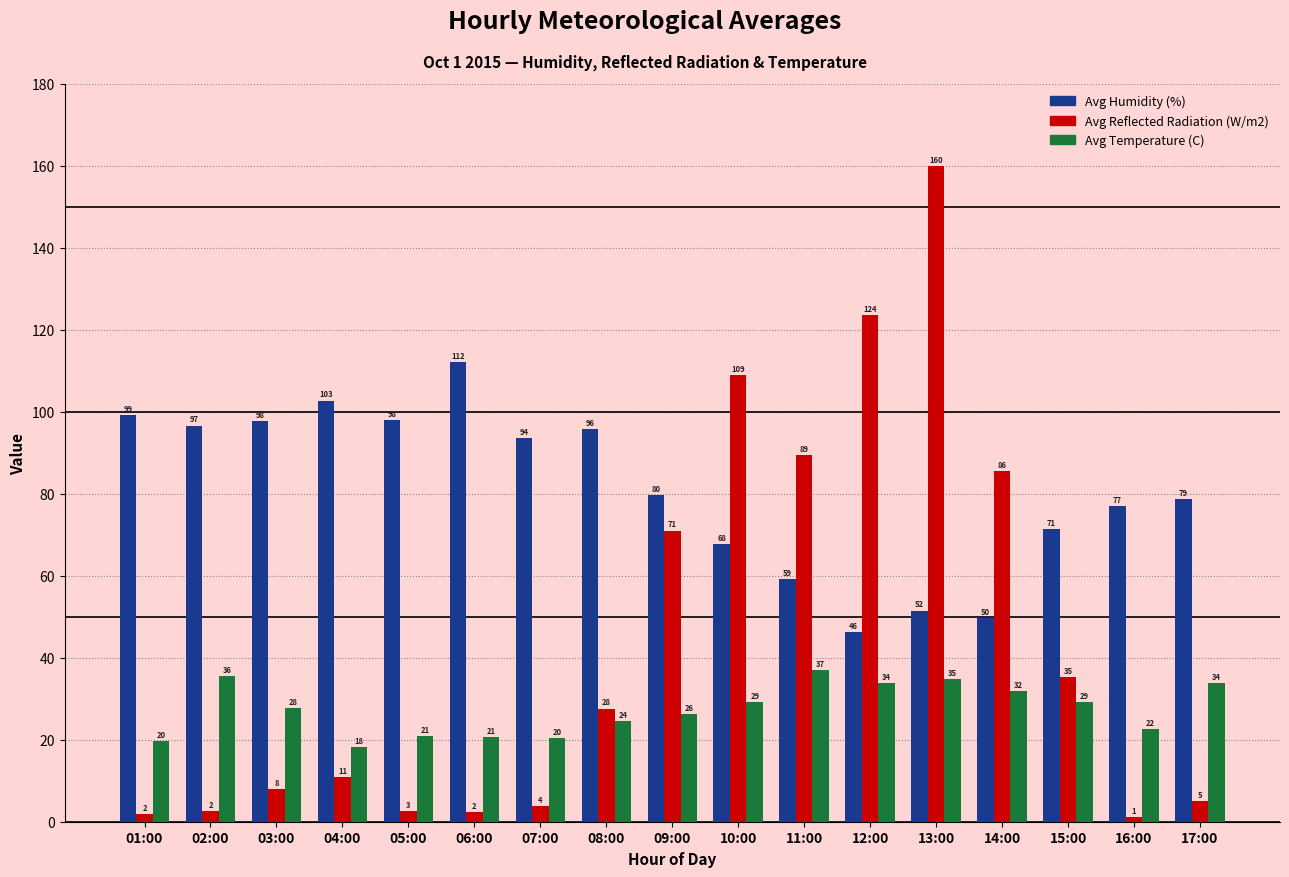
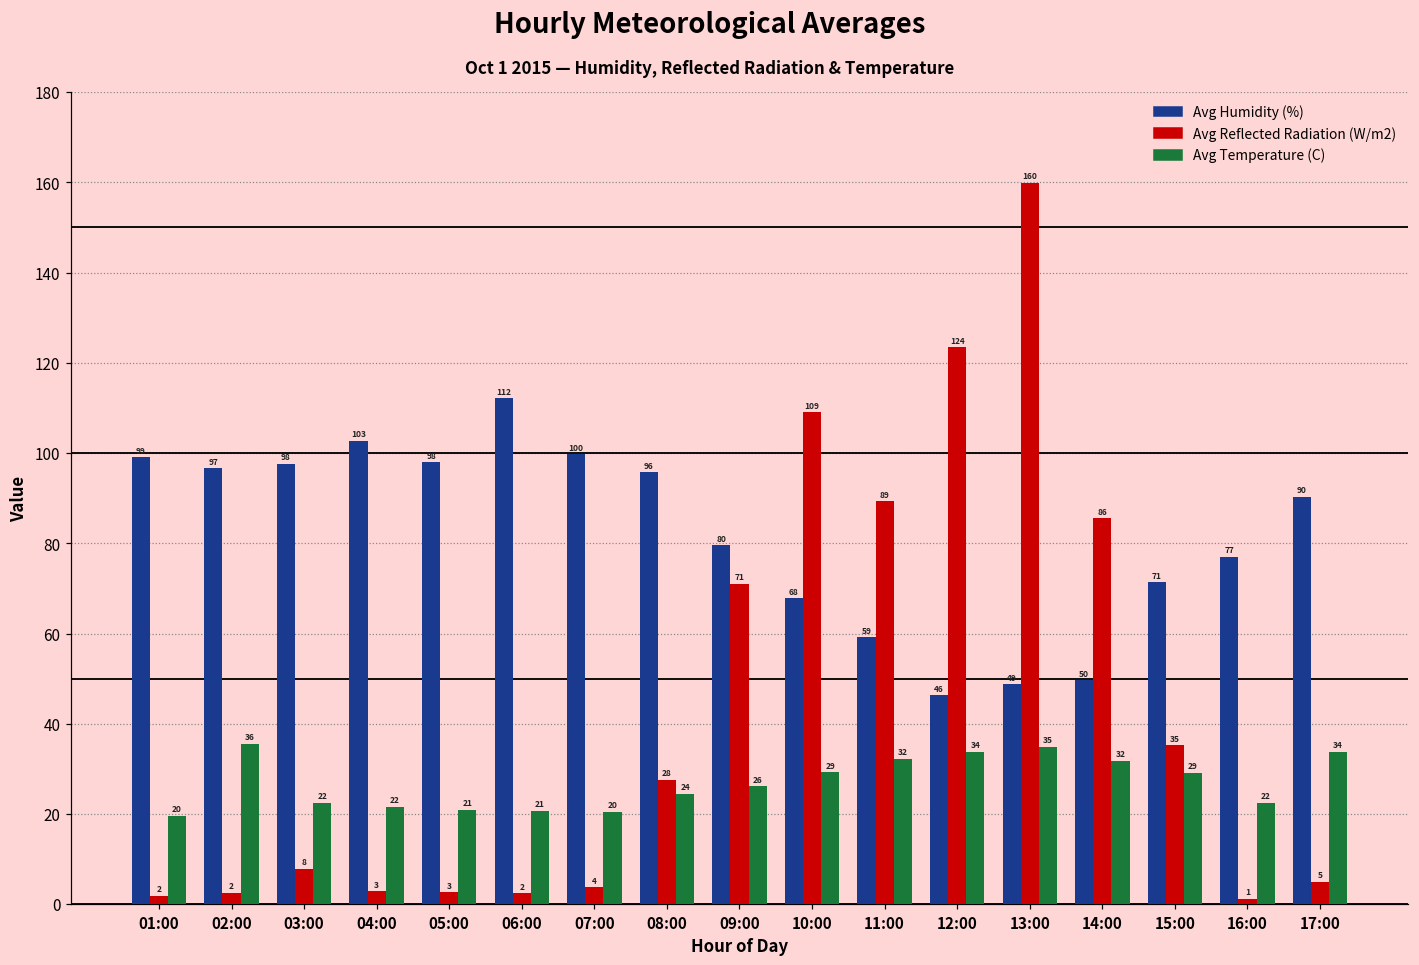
Avg Temperature (C), 03:00: 28 -> 22
Avg Reflected Radiation (W/m2), 04:00: 11 -> 3
Avg Temperature (C), 04:00: 18 -> 22
Avg Humidity (%), 07:00: 94 -> 100
Avg Temperature (C), 11:00: 37 -> 32
Avg Humidity (%), 13:00: 52 -> 49
Avg Humidity (%), 17:00: 79 -> 90
